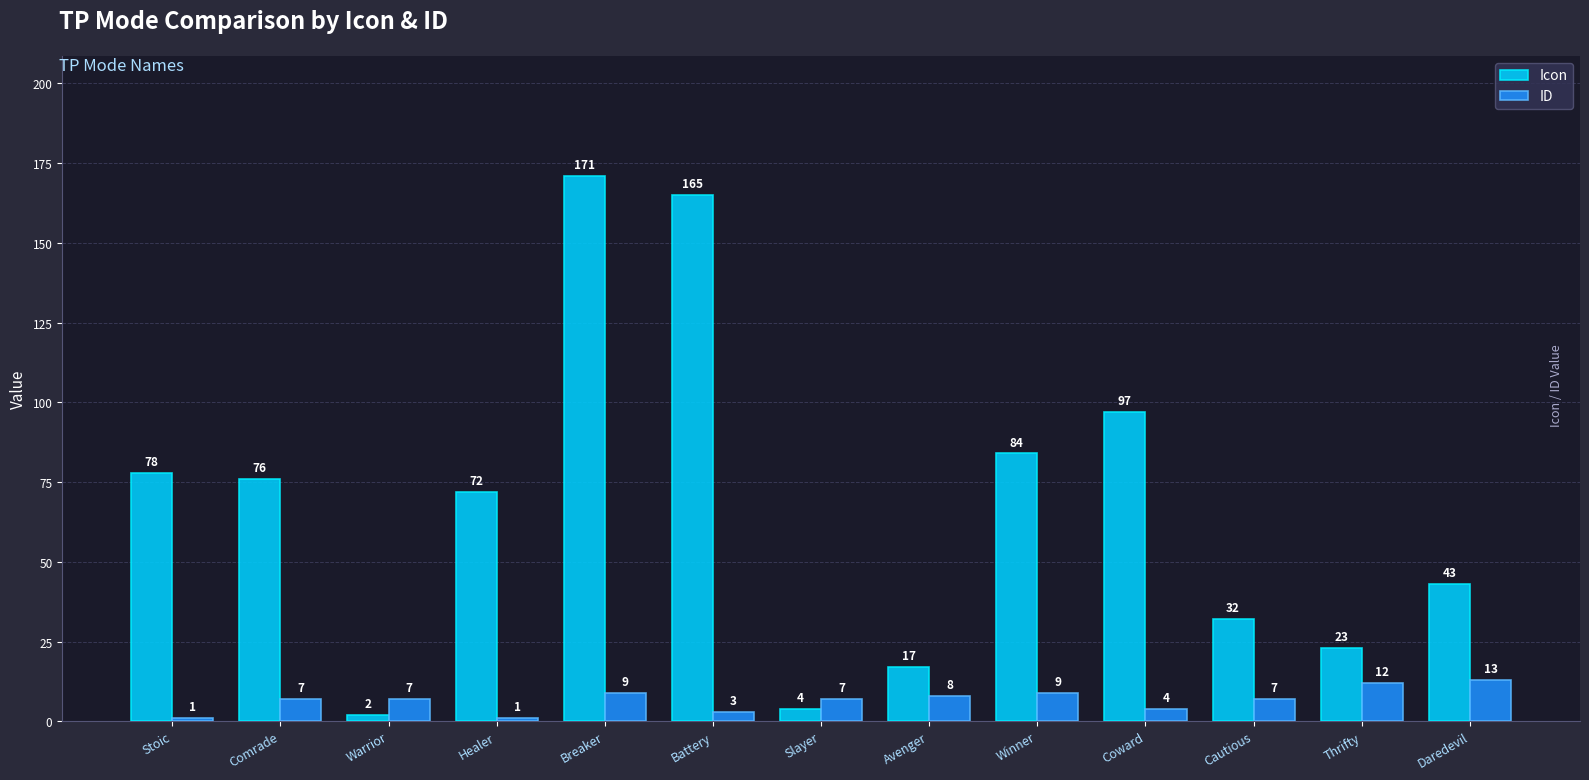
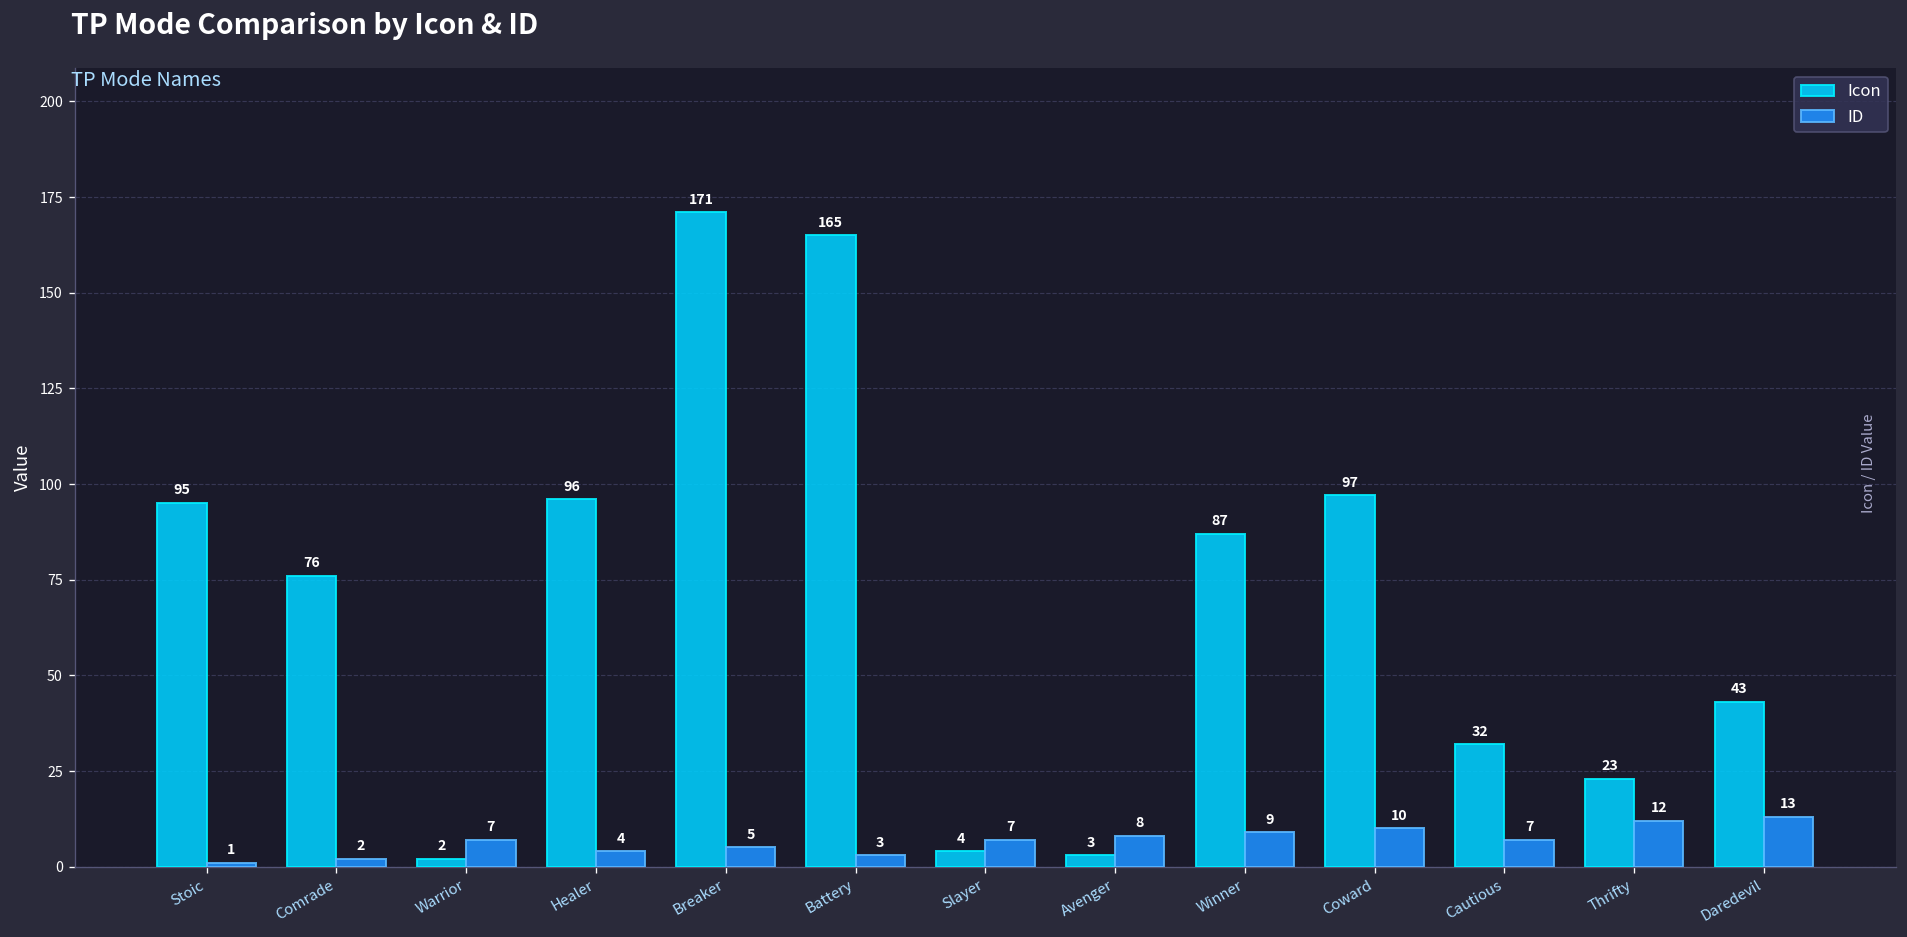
Icon, Stoic: 78 -> 95
ID, Comrade: 7 -> 2
Icon, Healer: 72 -> 96
ID, Healer: 1 -> 4
ID, Breaker: 9 -> 5
Icon, Avenger: 17 -> 3
Icon, Winner: 84 -> 87
ID, Coward: 4 -> 10
